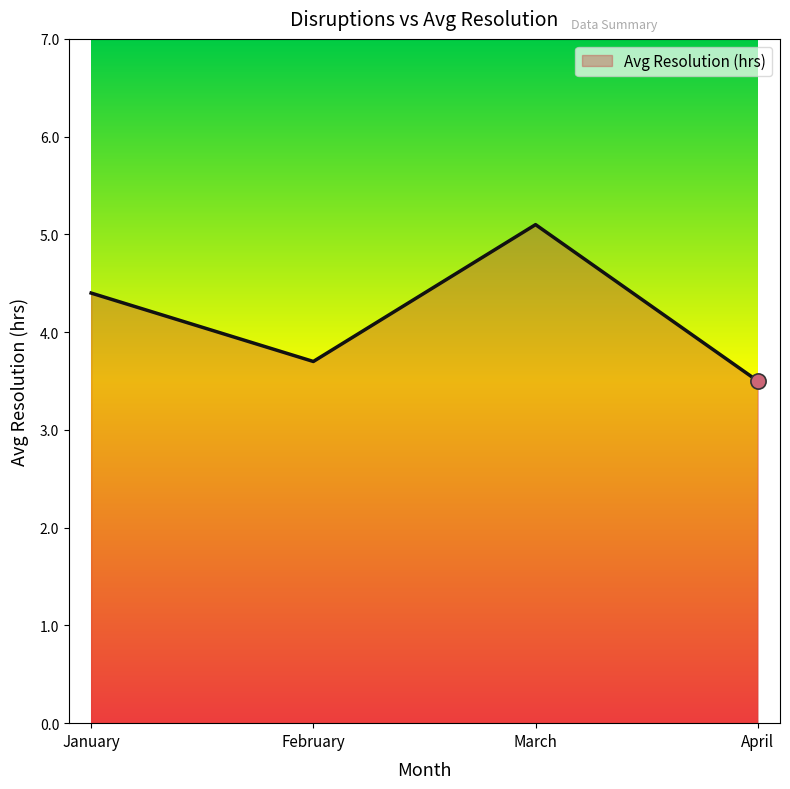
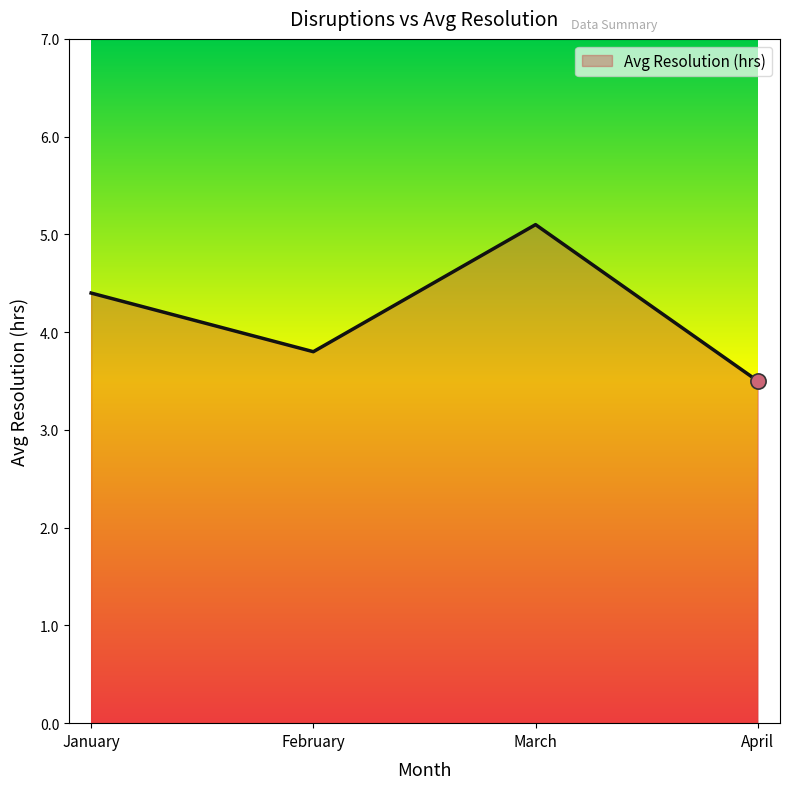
Avg Resolution (hrs), February: 3.7 -> 3.8
